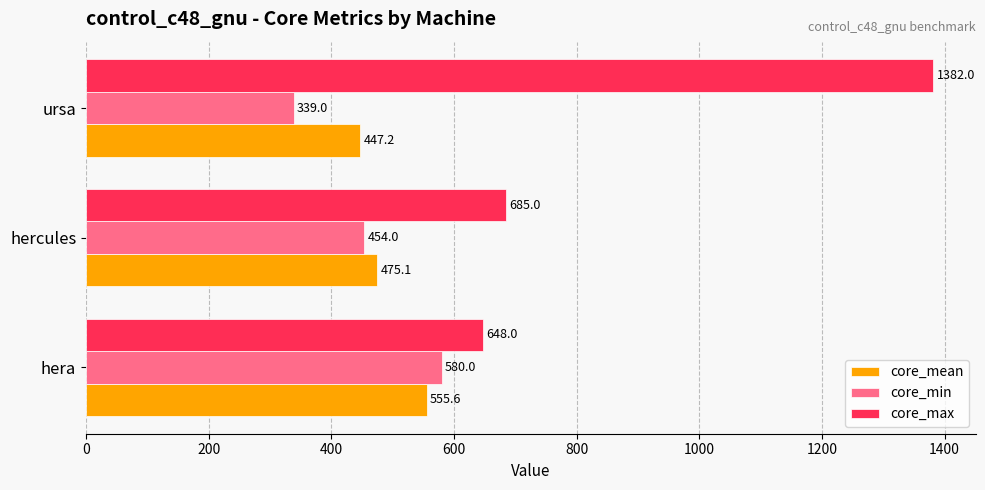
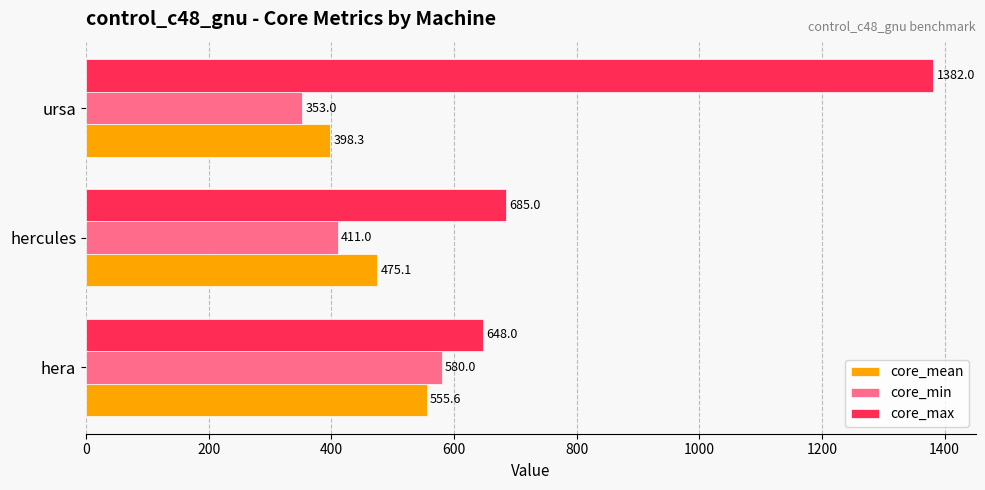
core_min, ursa: 339.0 -> 353.0
core_mean, ursa: 447.2 -> 398.3
core_min, hercules: 454.0 -> 411.0
